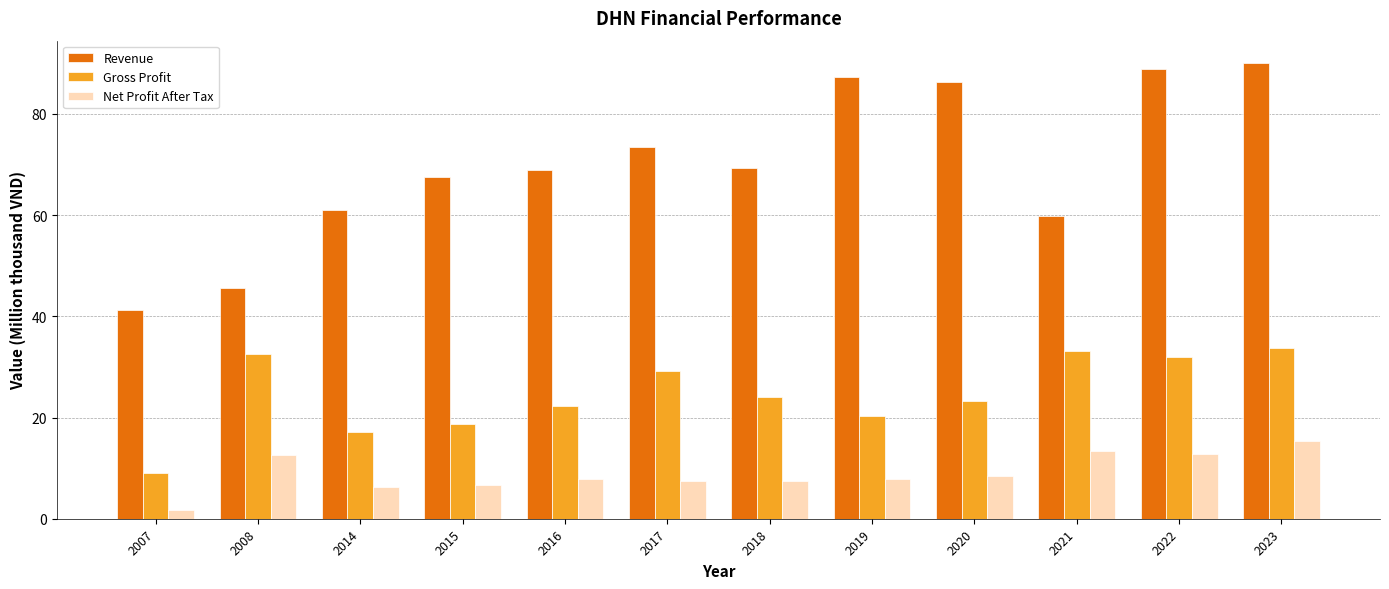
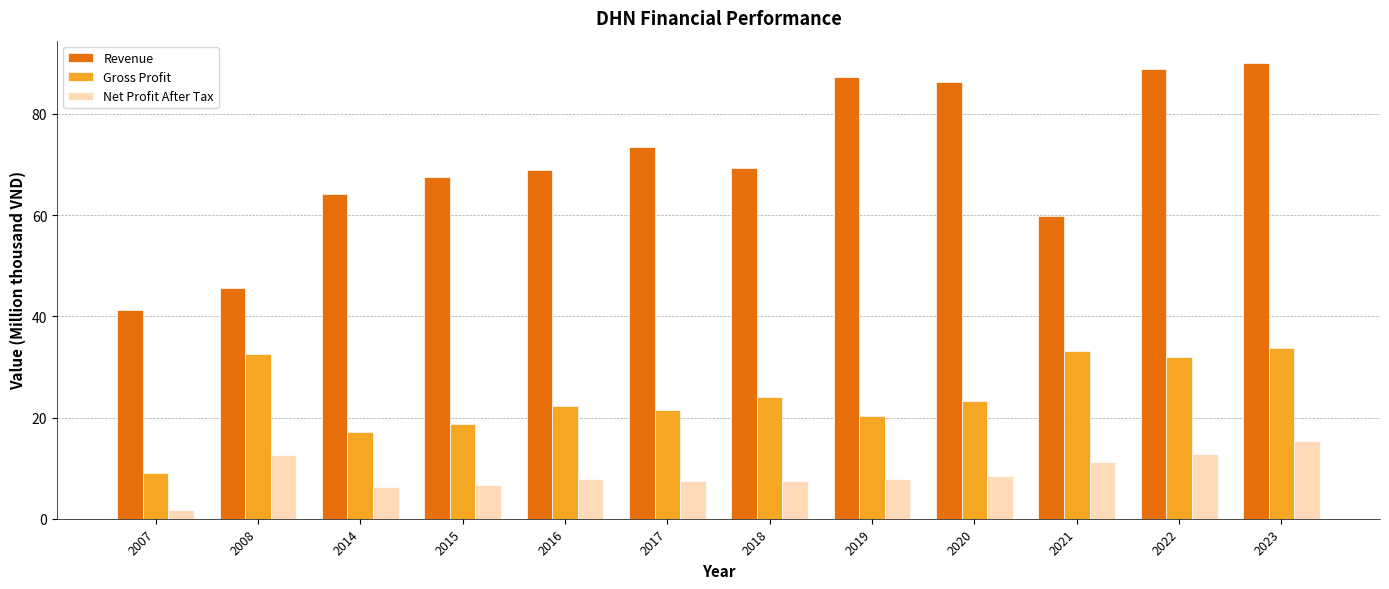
Revenue, 2014: 61 -> 64
Gross Profit, 2017: 29 -> 21
Net Profit After Tax, 2021: 13 -> 11
